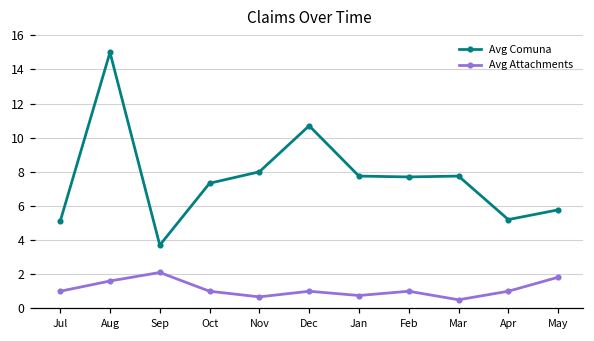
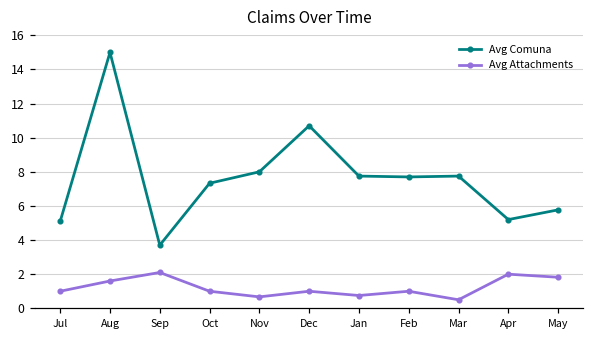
Avg Attachments, Apr: 1 -> 2
